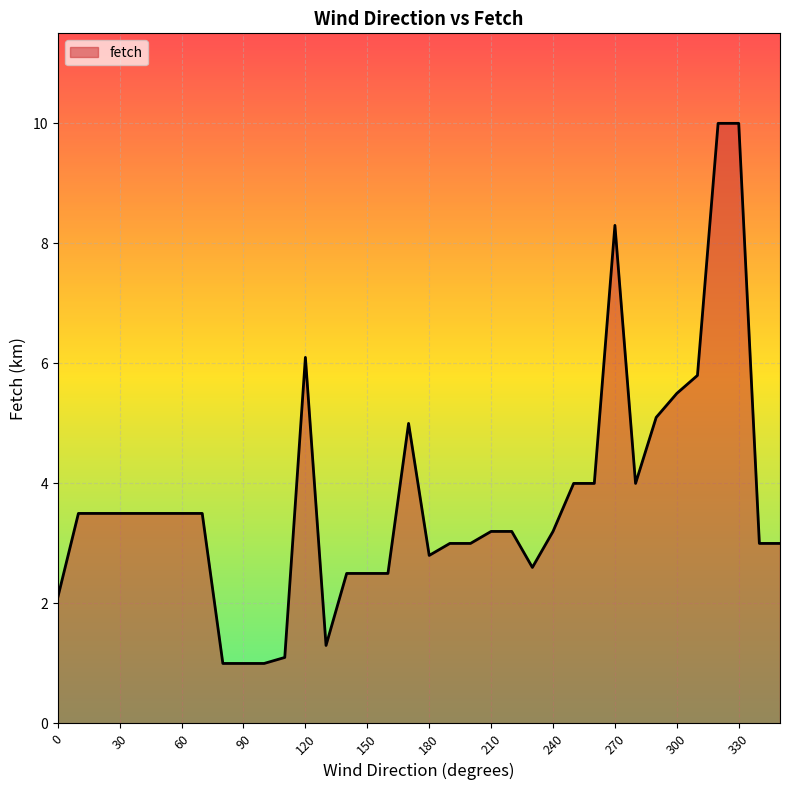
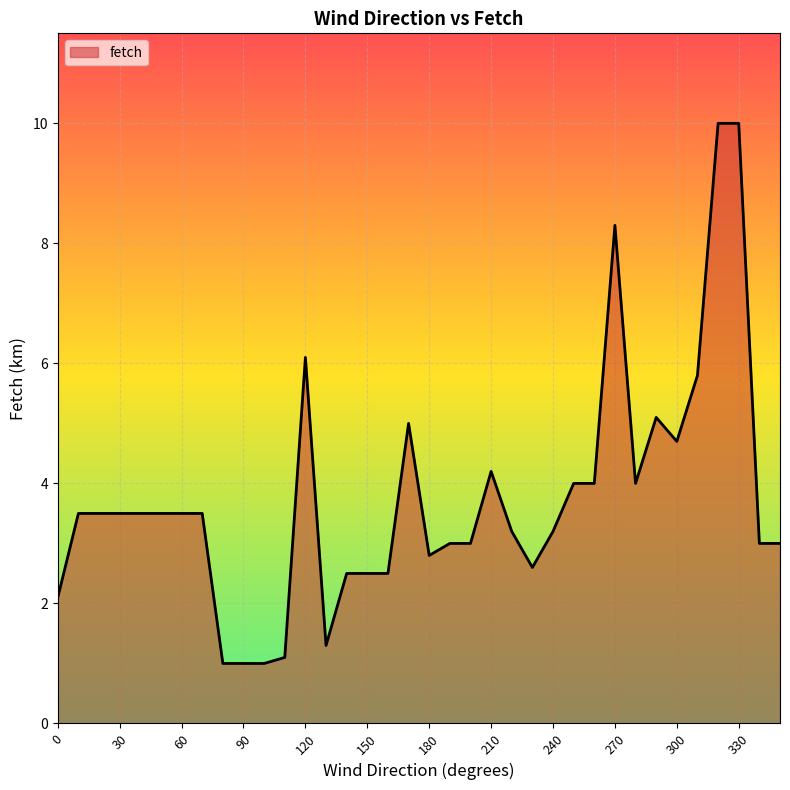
210: 3.2 -> 4.2
300: 5.5 -> 4.7
